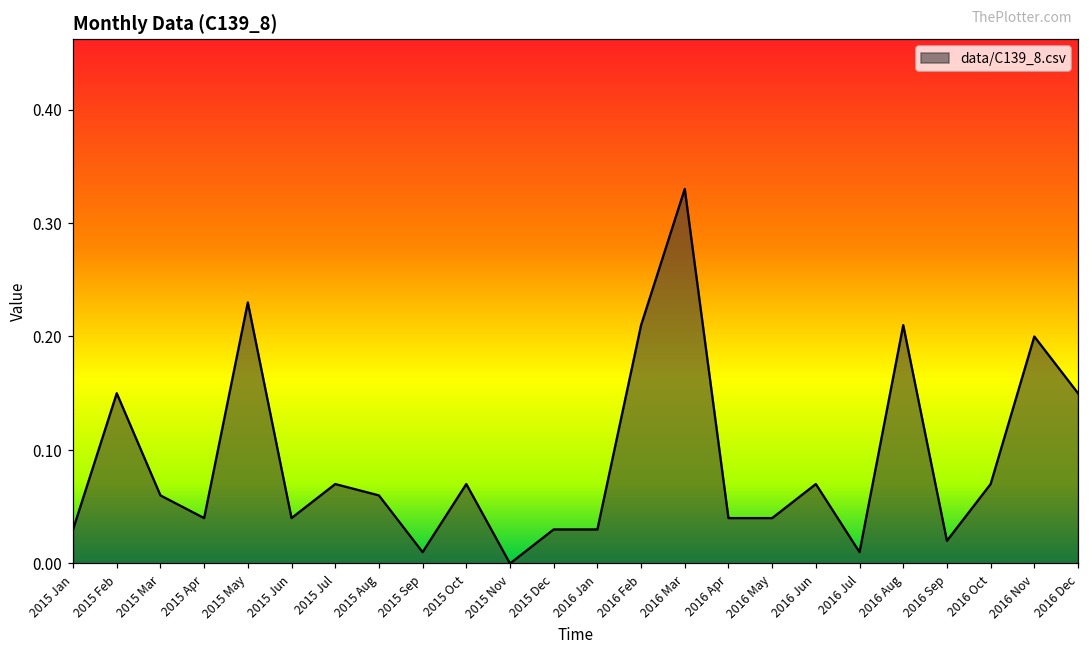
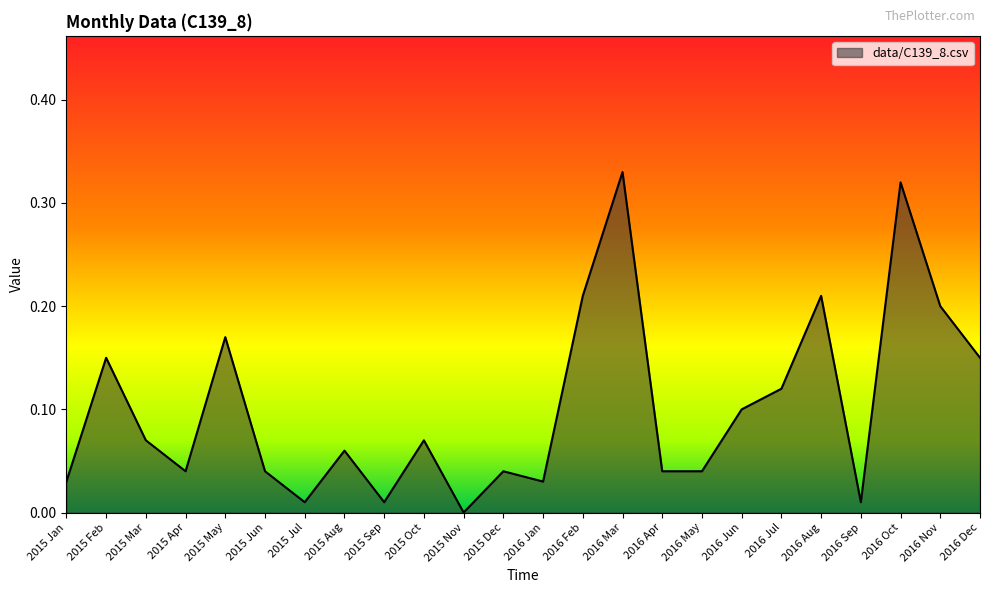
2015 Mar: 0.06 -> 0.07
2015 May: 0.23 -> 0.17
2015 Jul: 0.07 -> 0.01
2015 Dec: 0.03 -> 0.04
2016 Jun: 0.07 -> 0.10
2016 Jul: 0.01 -> 0.12
2016 Sep: 0.02 -> 0.01
2016 Oct: 0.07 -> 0.32
